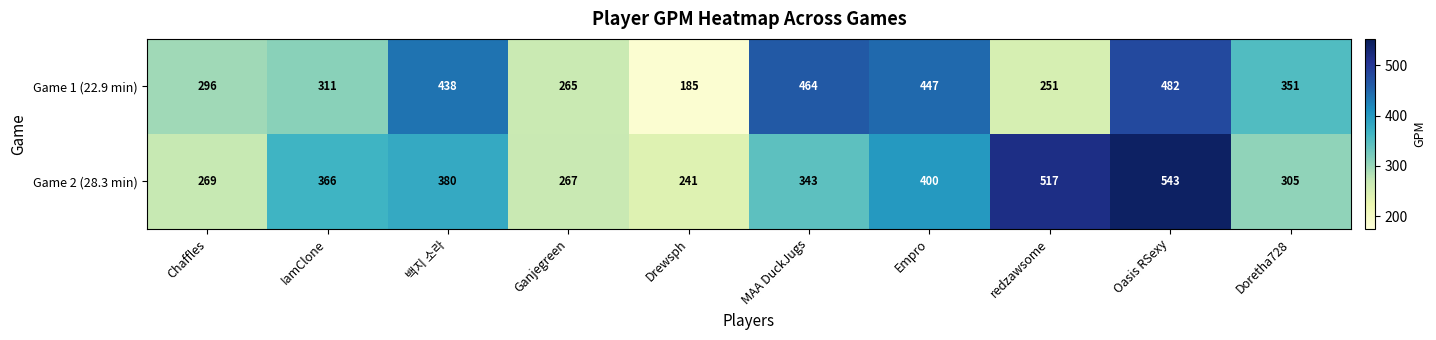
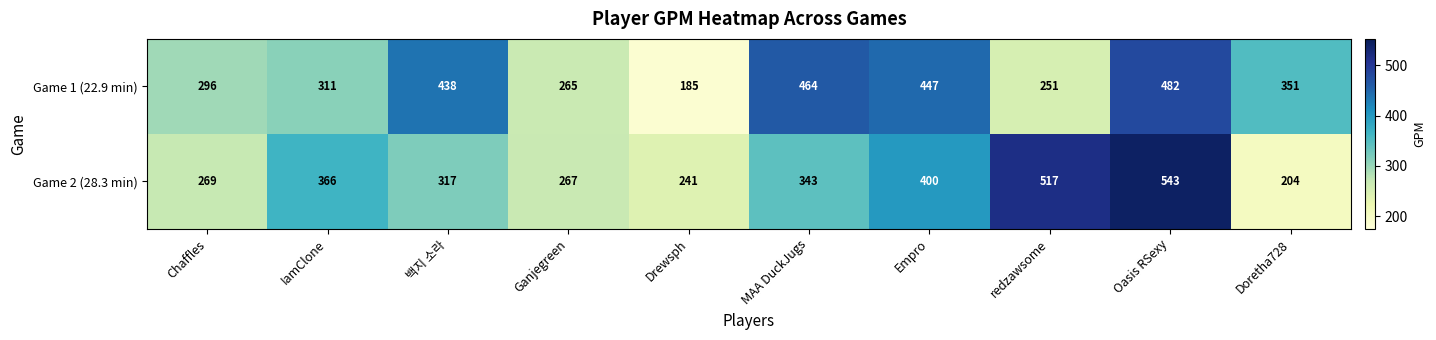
Game 2 (28.3 min), 백지 소라: 380 -> 317
Game 2 (28.3 min), Doretha728: 305 -> 204
